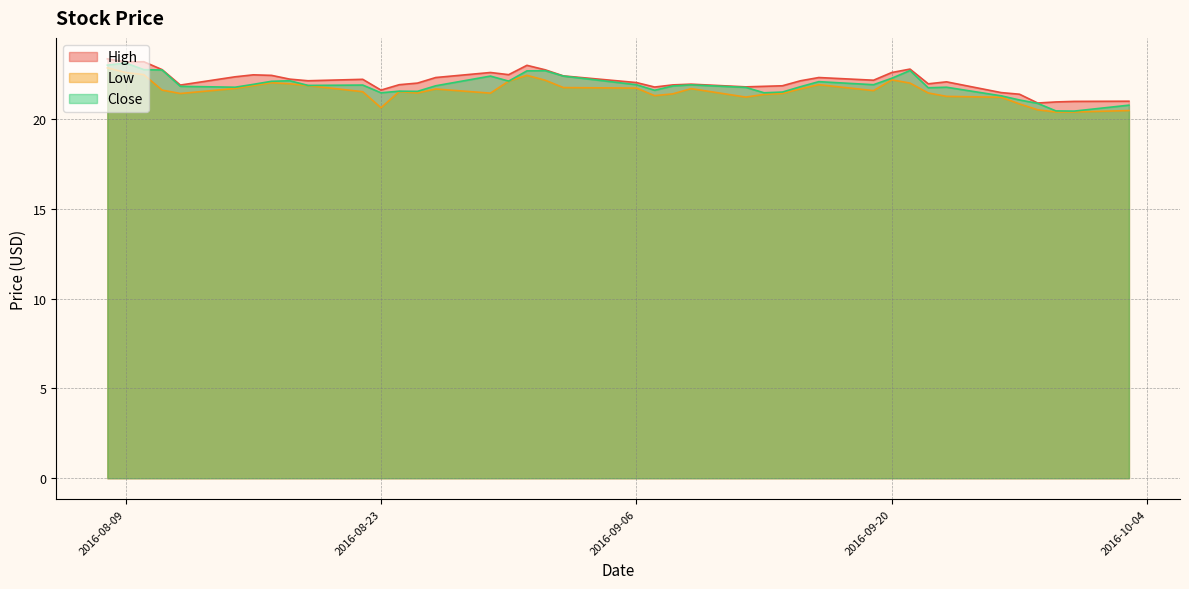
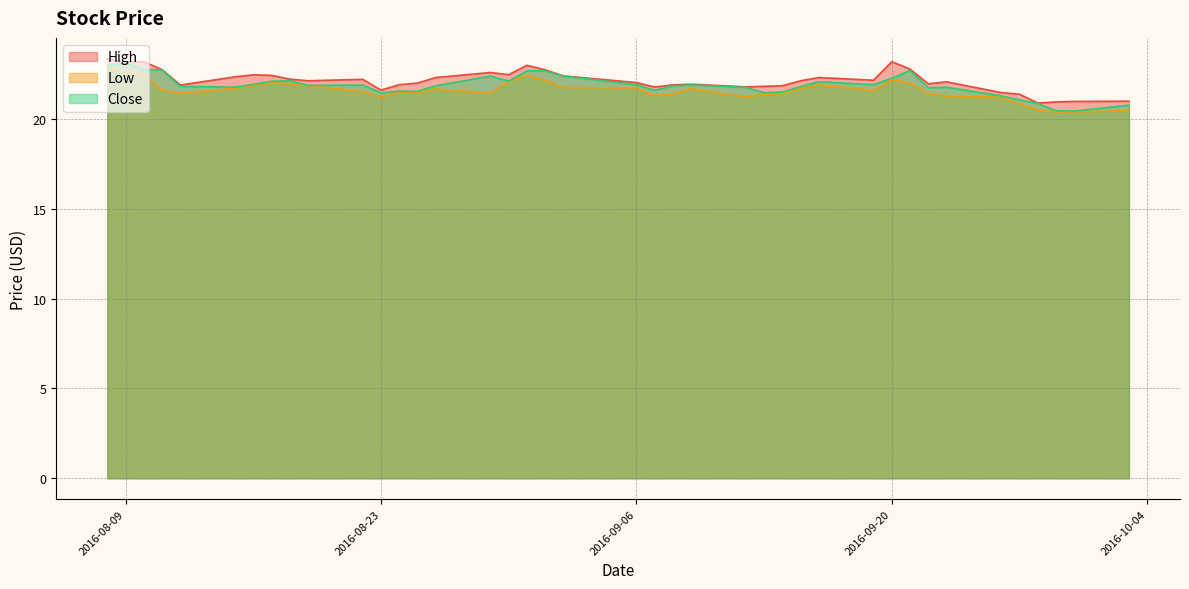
Low, 2016-08-23: 20.6 -> 21.2
High, 2016-09-20: 22.6 -> 23.2
